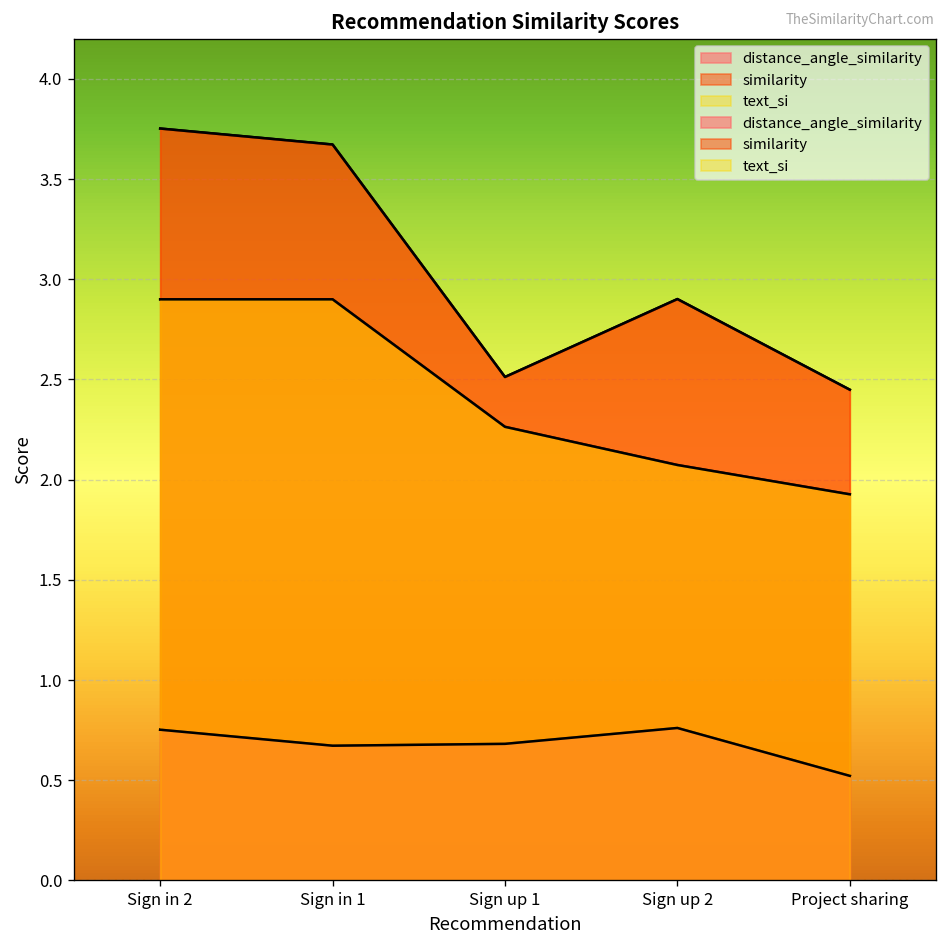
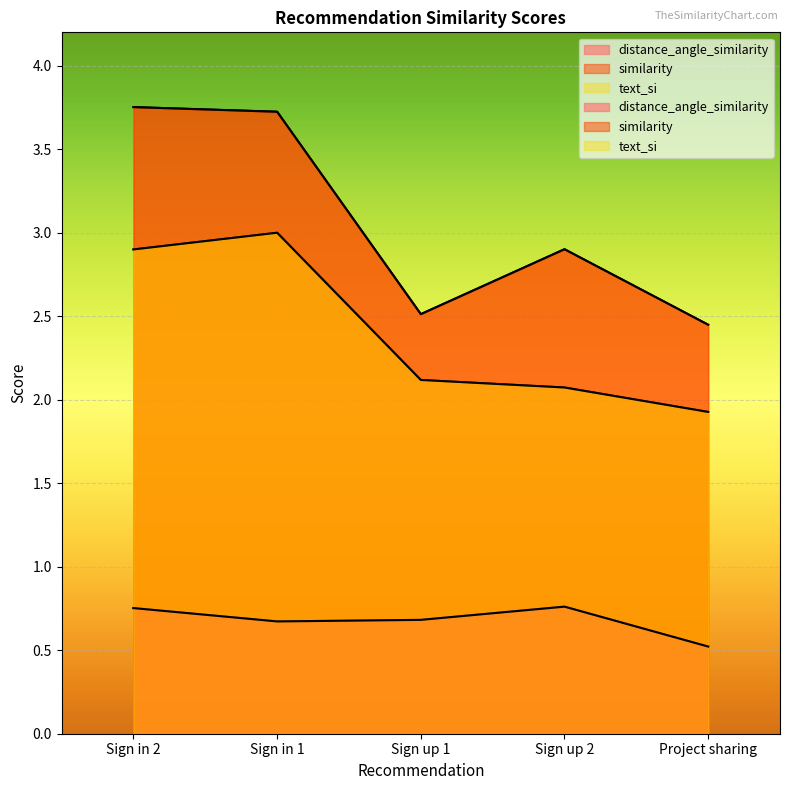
similarity, Sign in 1: 3.67 -> 3.72
text_si, Sign in 1: 2.9 -> 3.0
text_si, Sign up 1: 2.26 -> 2.12
